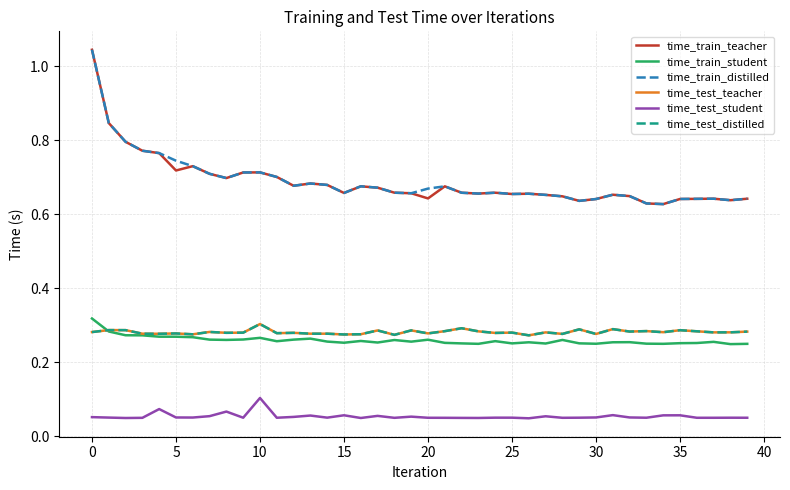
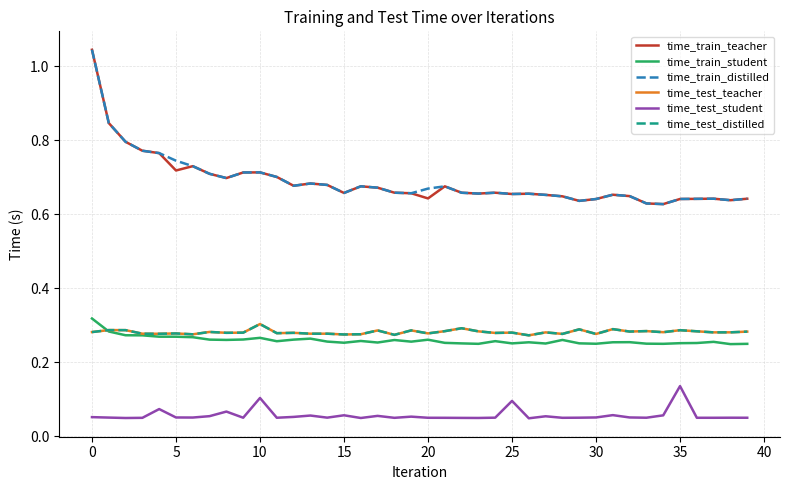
time_test_student, 25: 0.05 -> 0.10
time_test_student, 35: 0.06 -> 0.14
